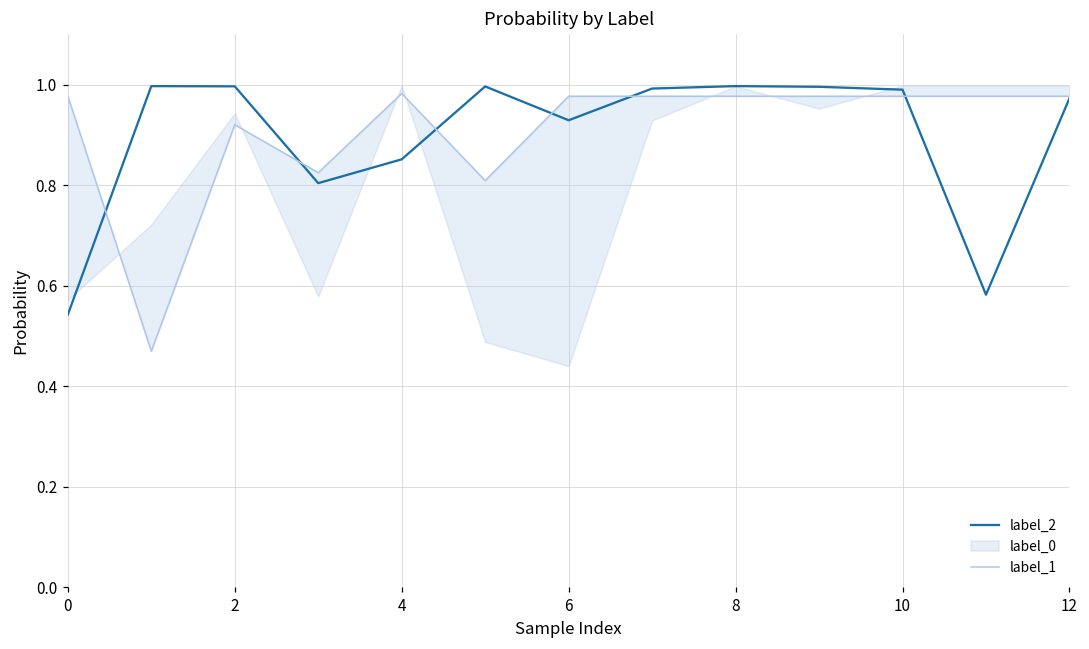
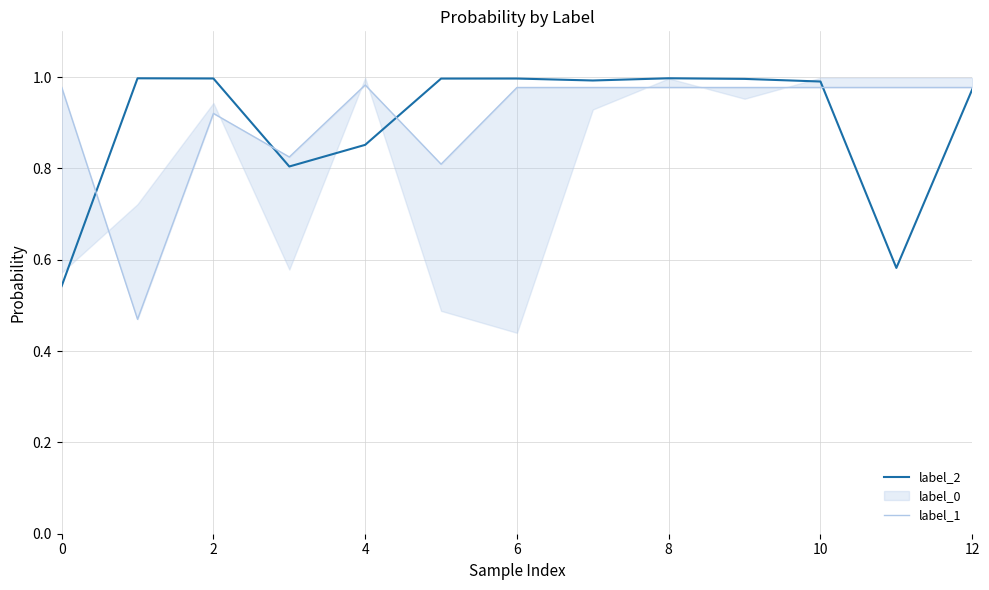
label_2, 6: 0.93 -> 1.00
